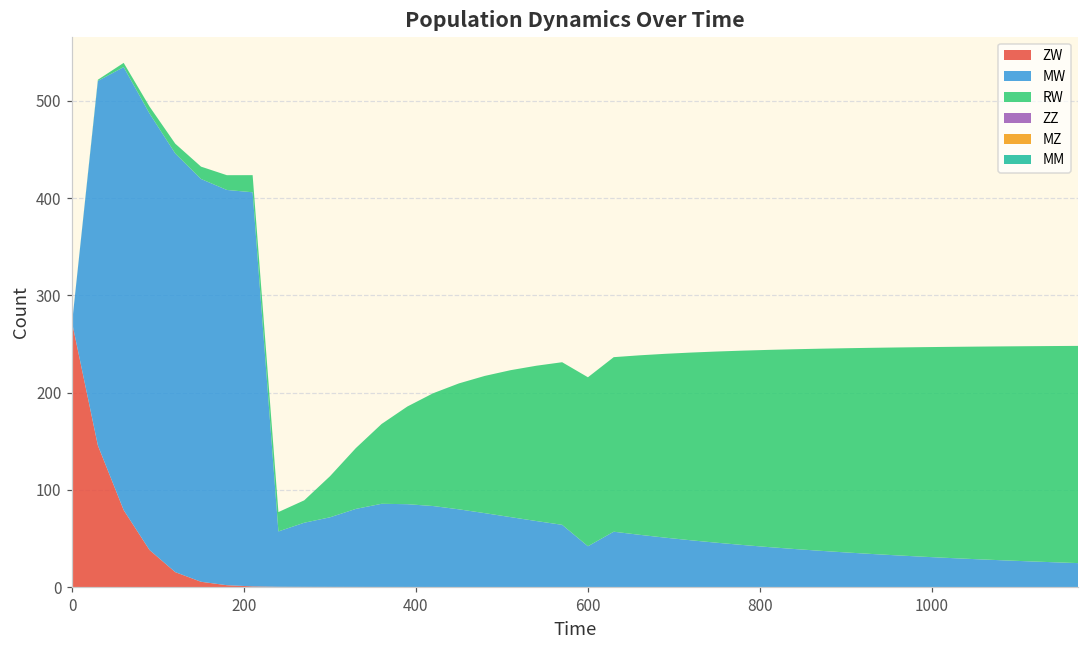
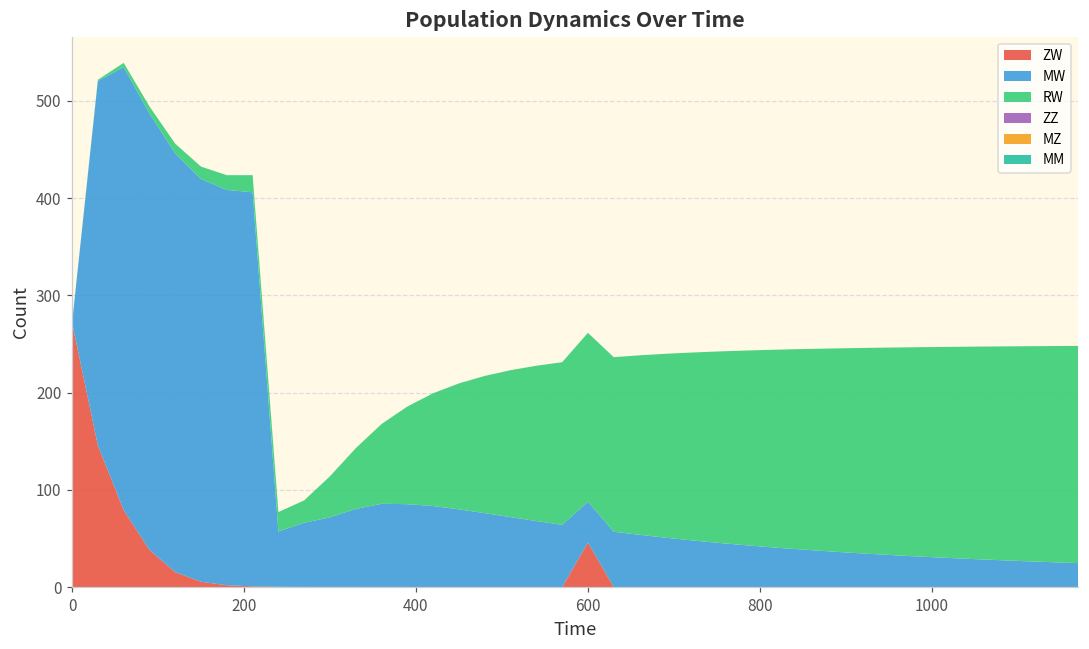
ZW, 600: 0 -> 50
